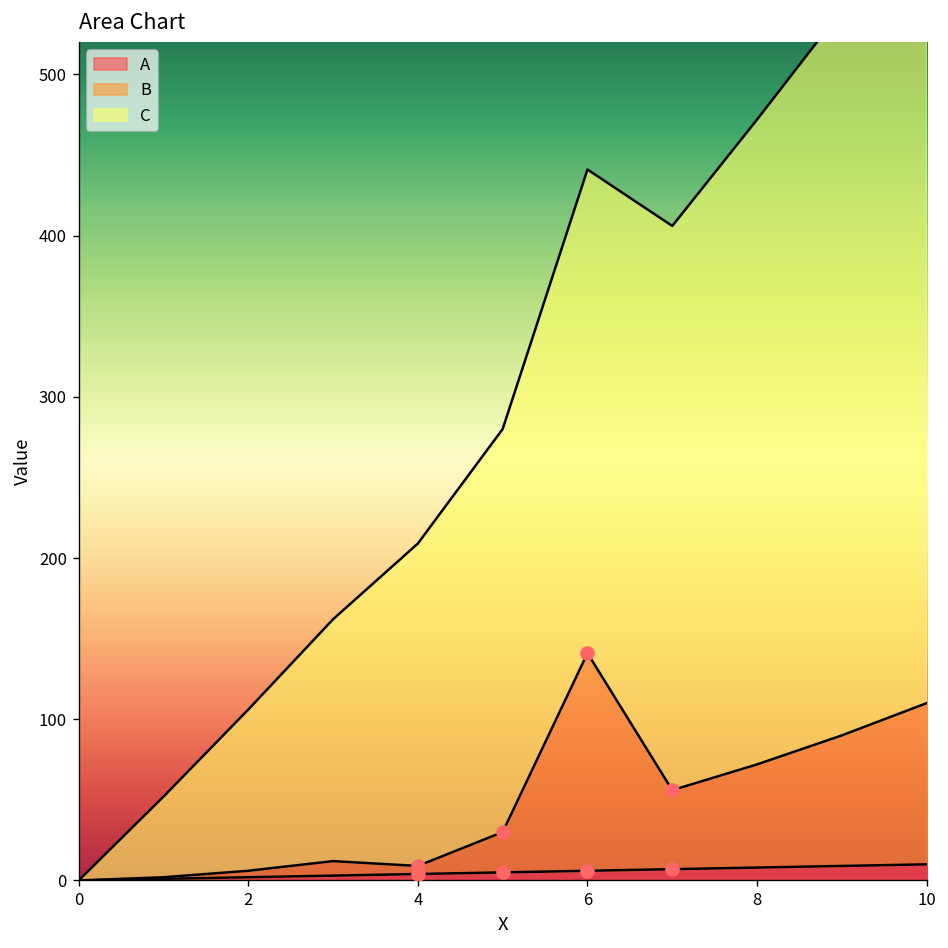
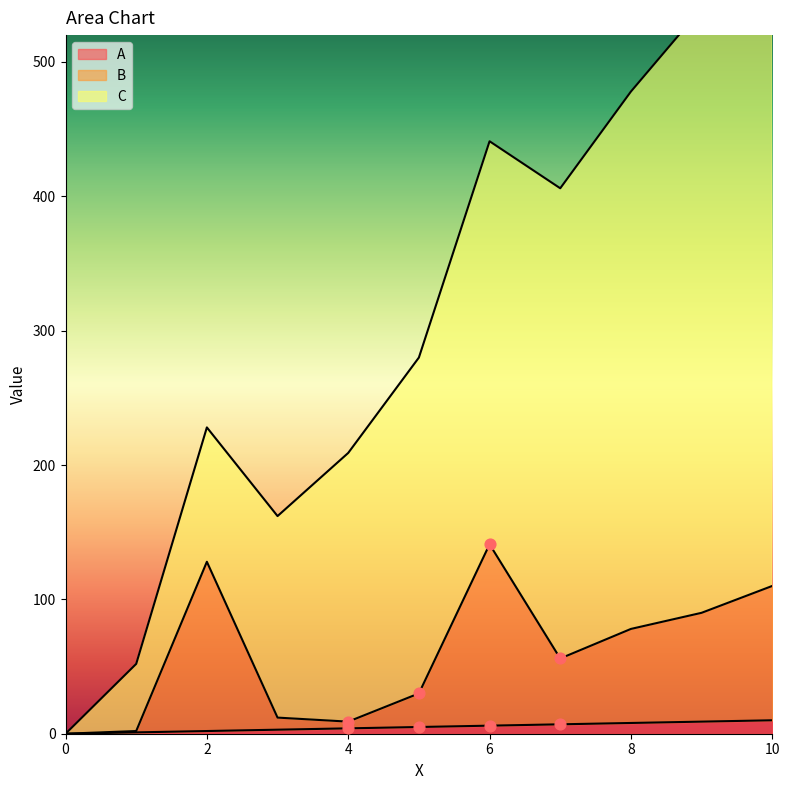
B, 2: 4 -> 126
B, 8: 64 -> 70
